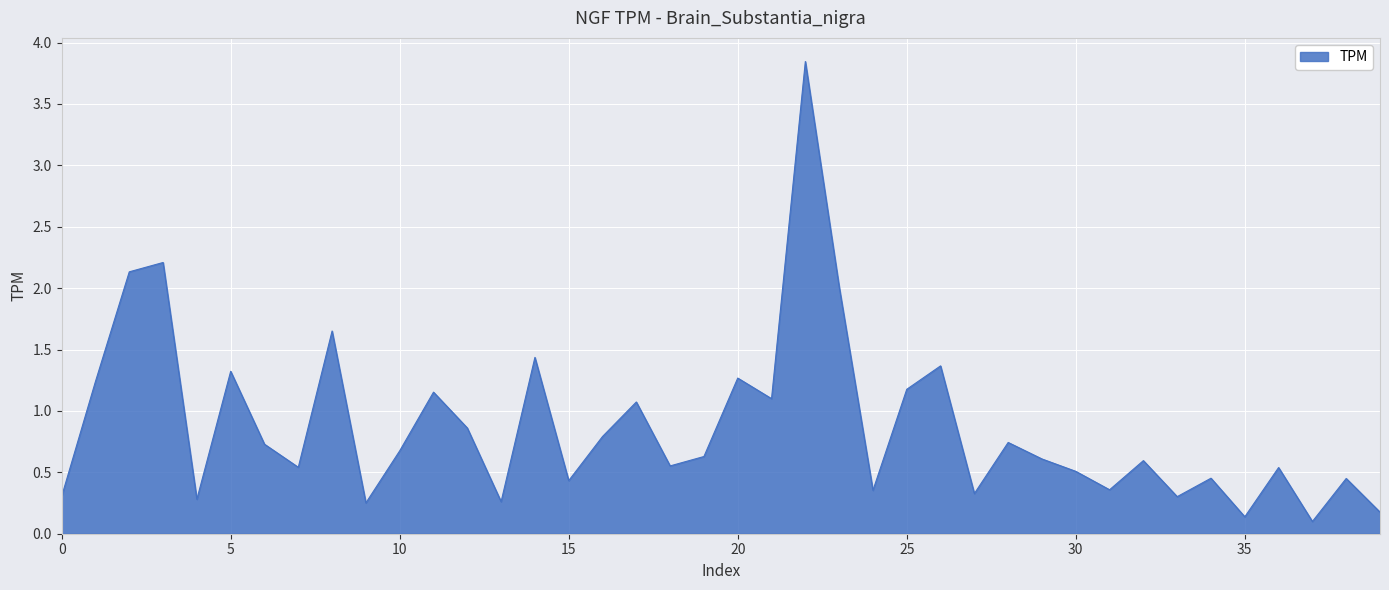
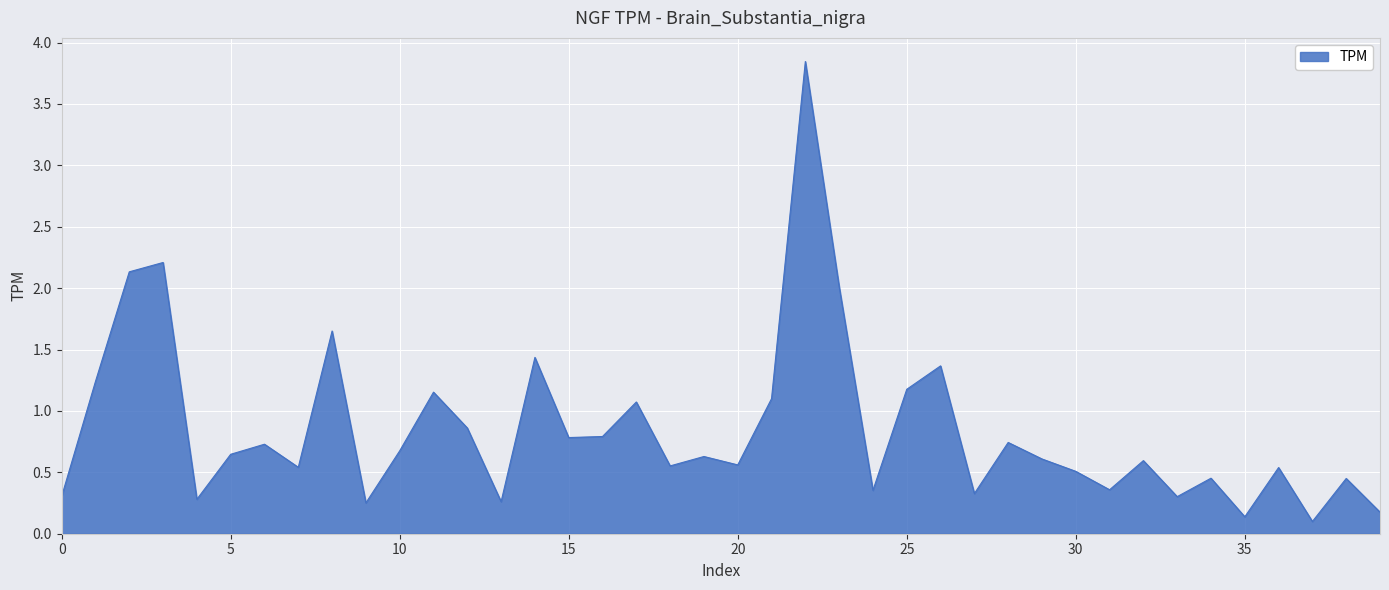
5: 1.32 -> 0.65
15: 0.43 -> 0.78
20: 1.27 -> 0.56
